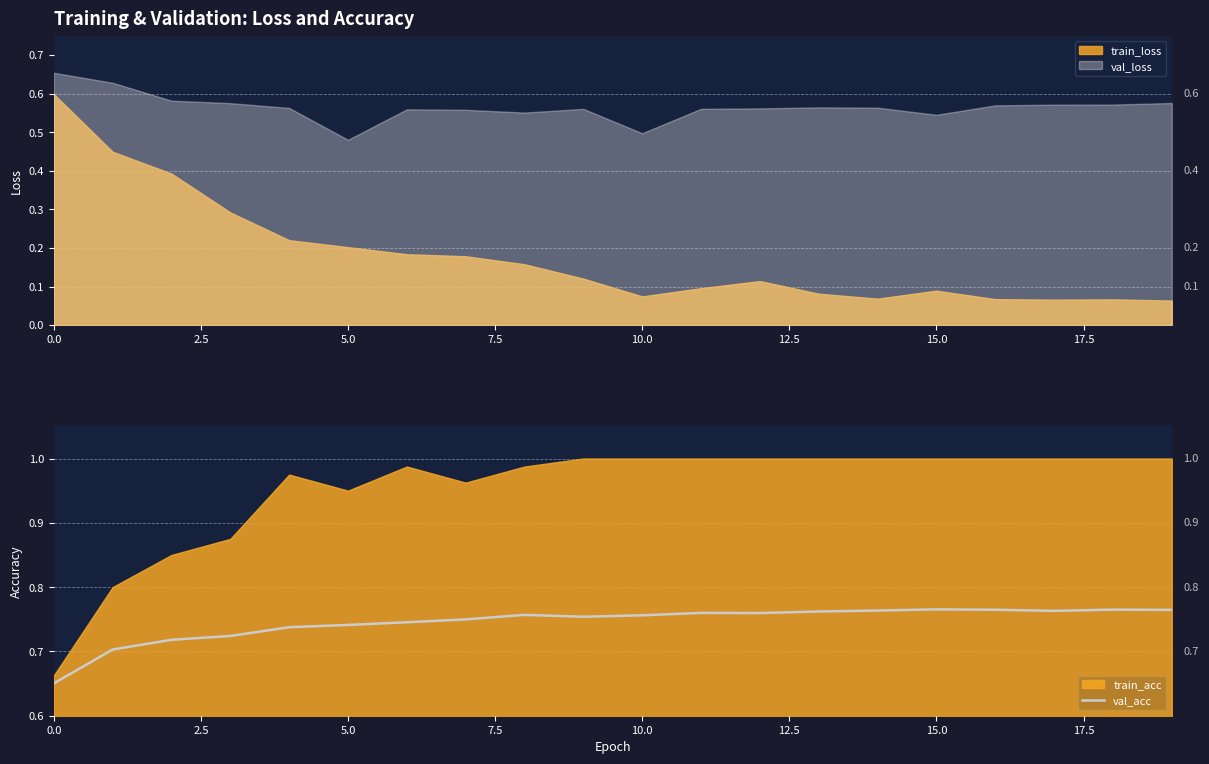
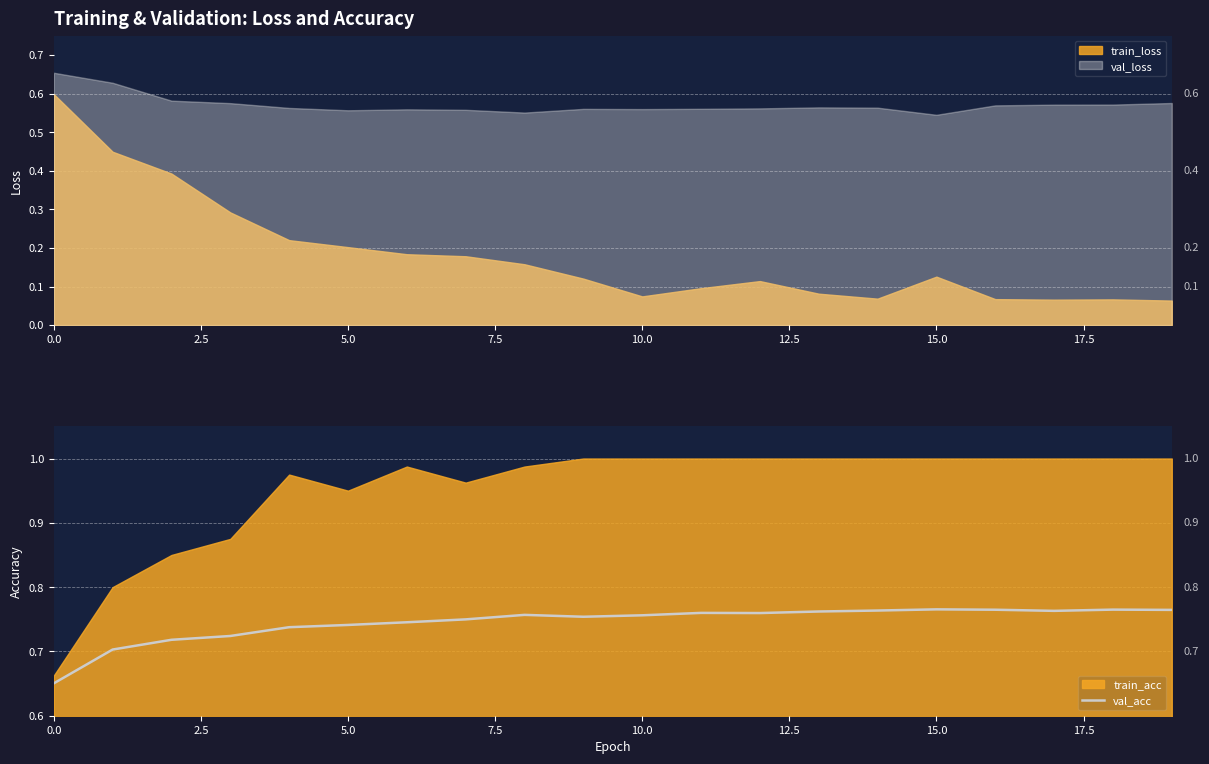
Training & Validation: Loss and Accuracy, val_loss, 5.0: 0.48 -> 0.56
Training & Validation: Loss and Accuracy, val_loss, 10.0: 0.50 -> 0.56
Training & Validation: Loss and Accuracy, train_loss, 15.0: 0.09 -> 0.13
